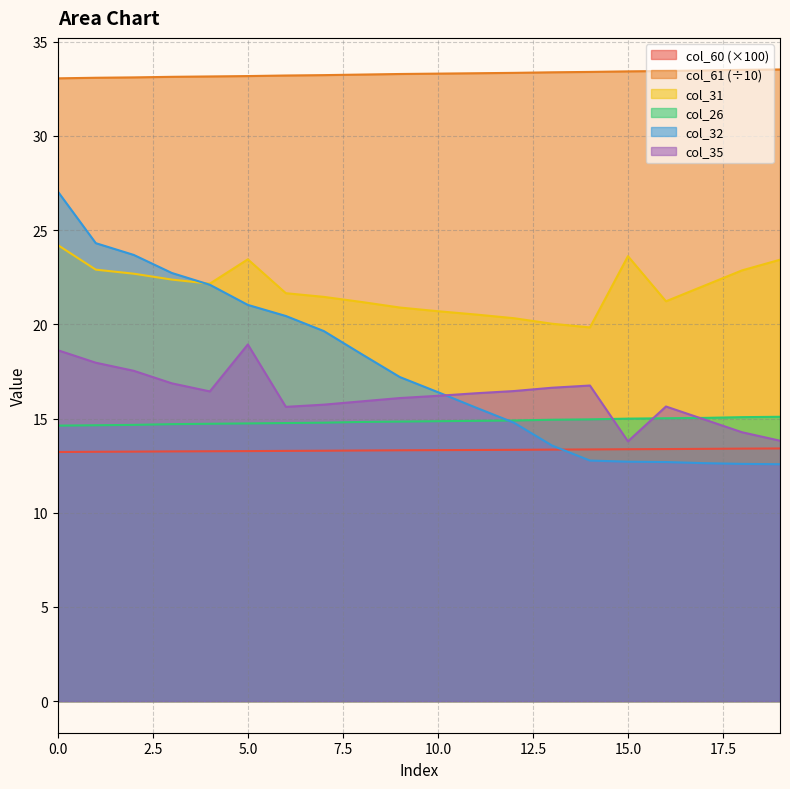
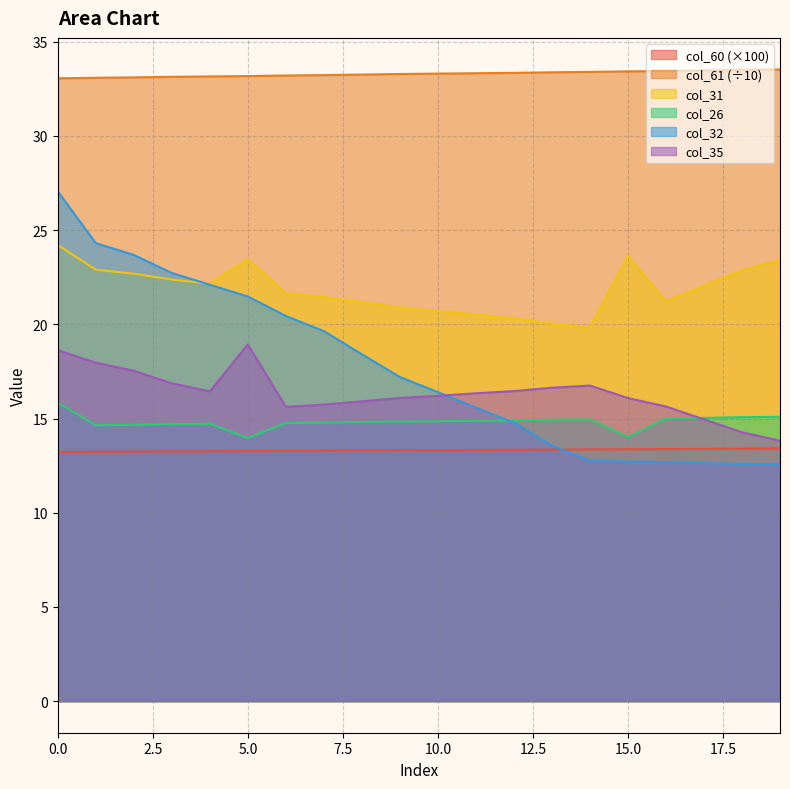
col_26, 0.0: 14.6 -> 15.8
col_26, 5.0: 14.7 -> 14.0
col_32, 5.0: 21.0 -> 21.5
col_26, 15.0: 15.0 -> 14.0
col_35, 15.0: 13.8 -> 16.1
